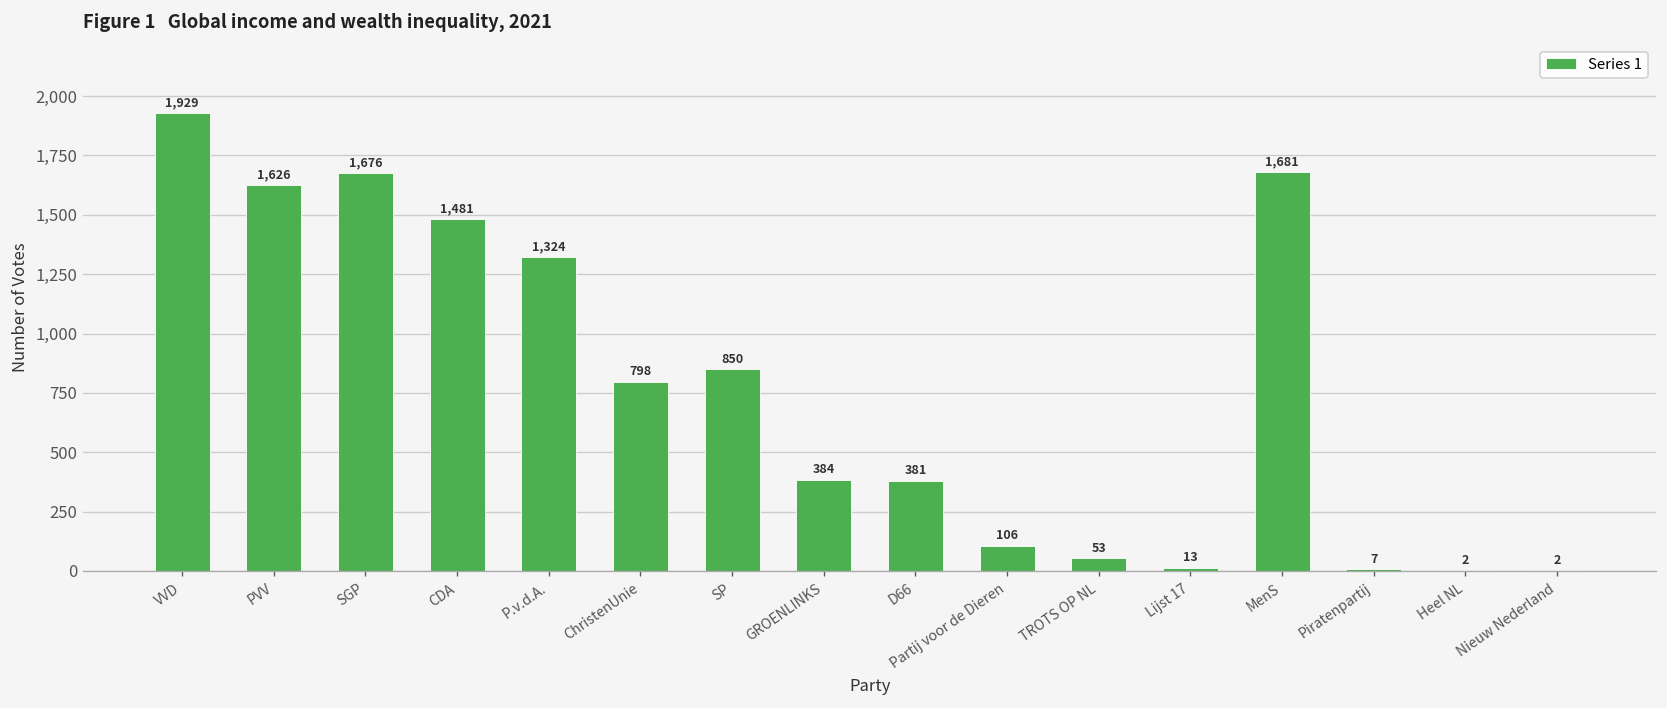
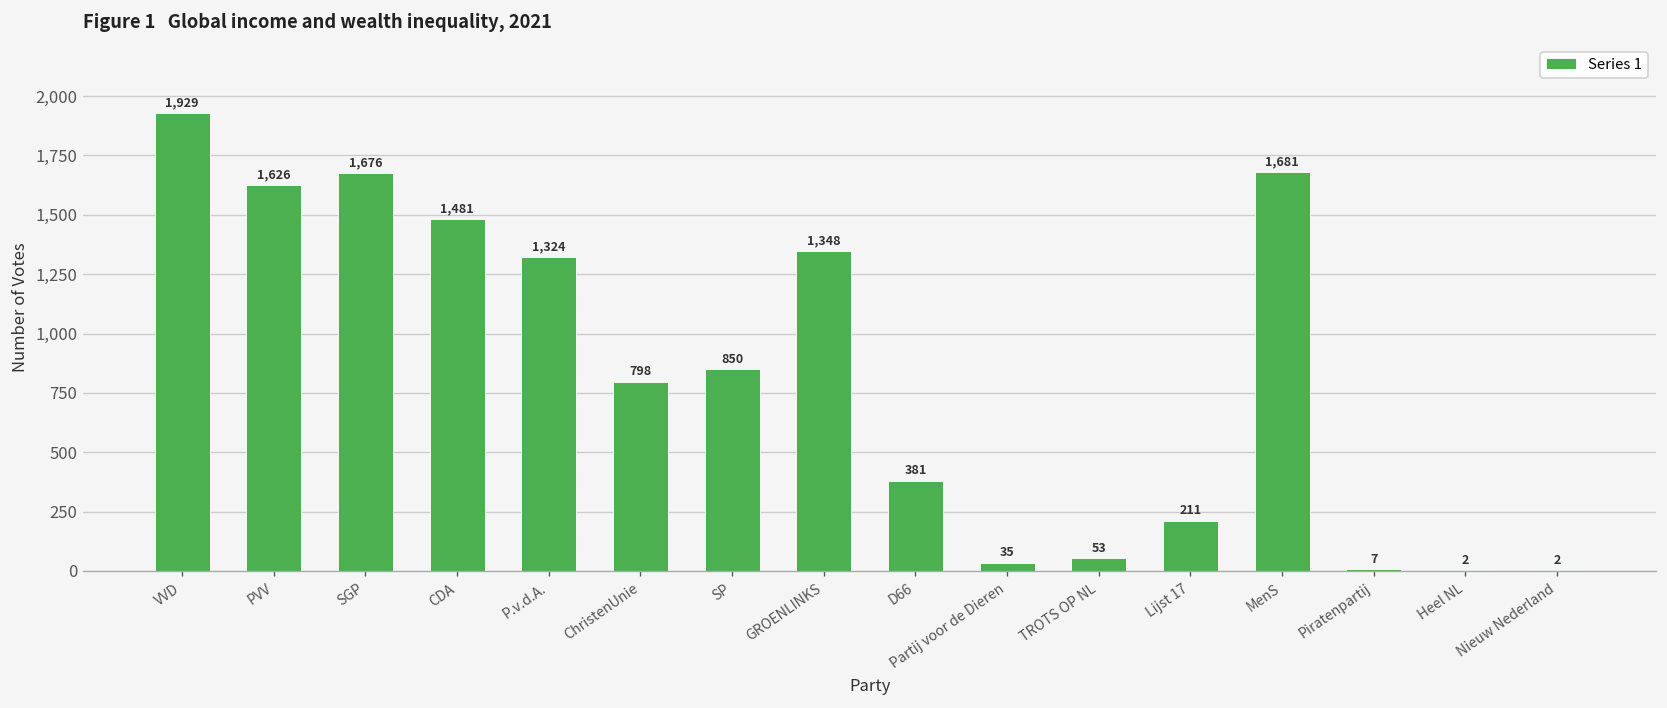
GROENLINKS: 384 -> 1,348
Partij voor de Dieren: 106 -> 35
Lijst 17: 13 -> 211
